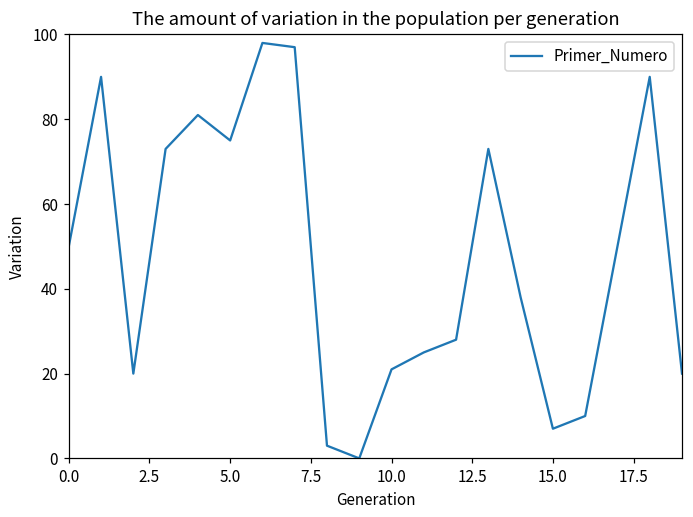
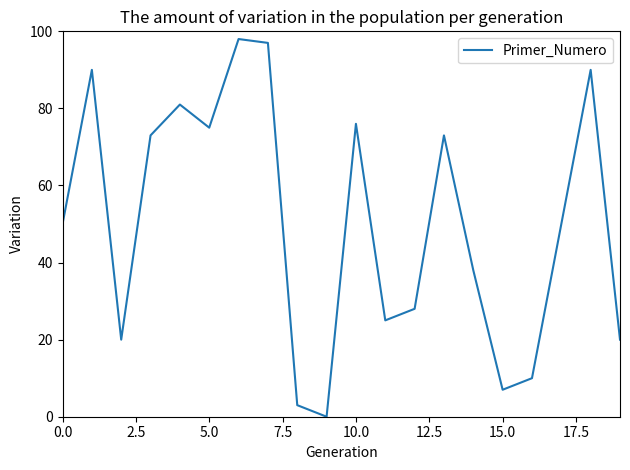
10.0: 21 -> 76
